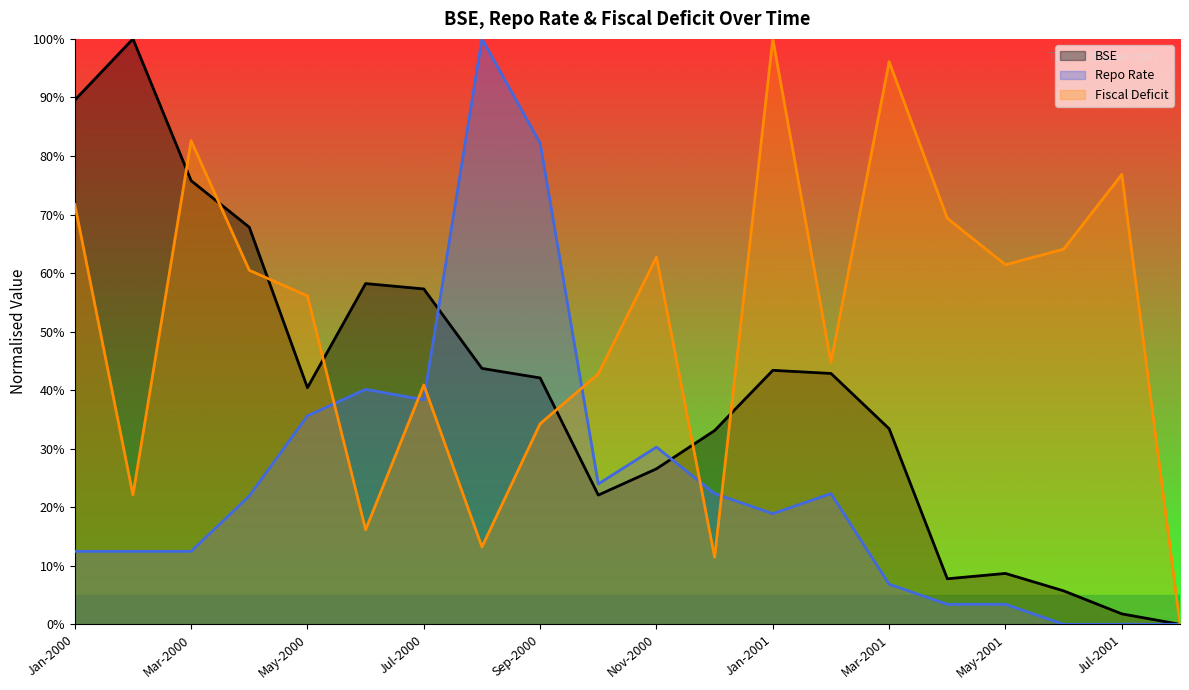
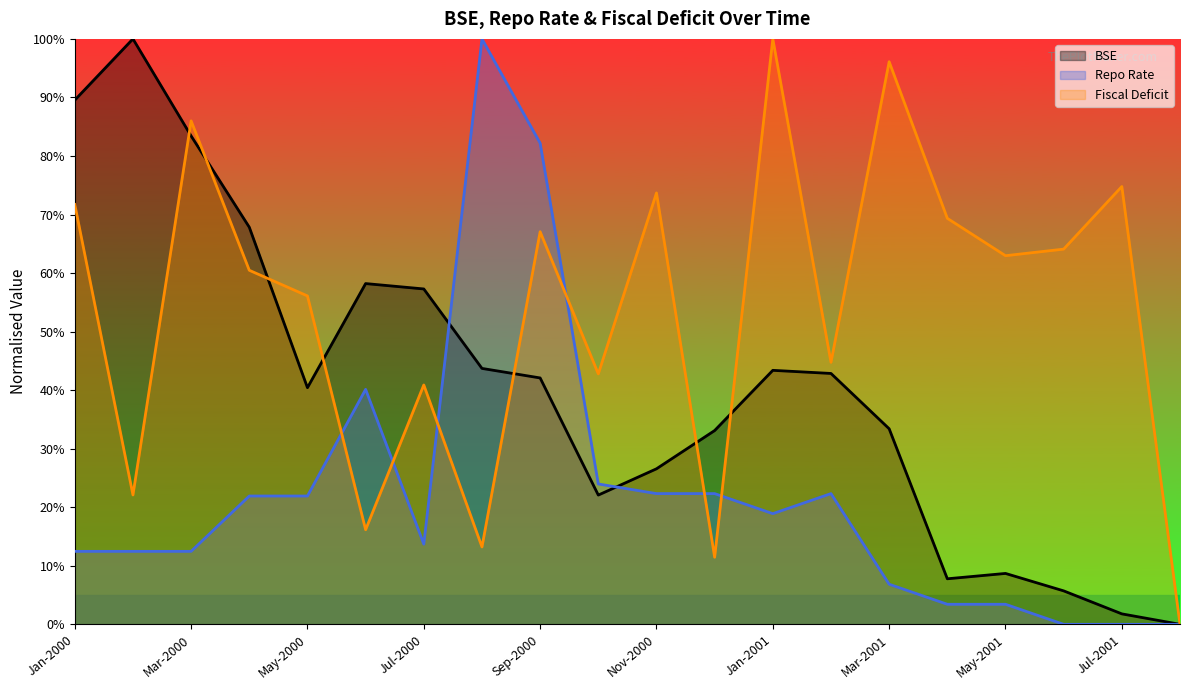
BSE, Mar-2000: 76% -> 83%
Fiscal Deficit, Mar-2000: 83% -> 86%
Repo Rate, May-2000: 36% -> 22%
Repo Rate, Jul-2000: 38% -> 14%
Fiscal Deficit, Sep-2000: 34% -> 67%
Repo Rate, Nov-2000: 30% -> 22%
Fiscal Deficit, Nov-2000: 63% -> 74%
Fiscal Deficit, May-2001: 61% -> 63%
Fiscal Deficit, Jul-2001: 77% -> 75%
